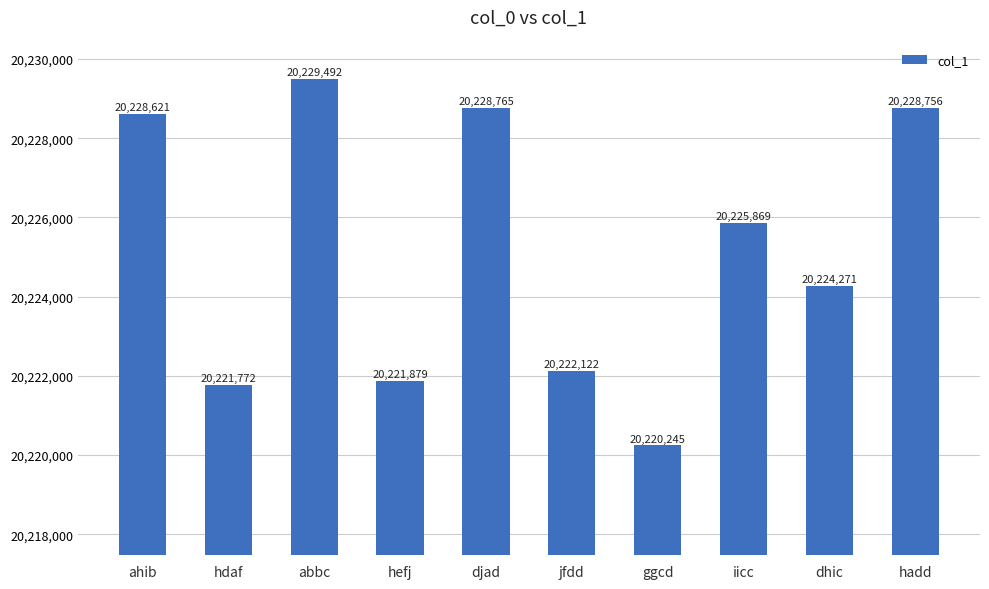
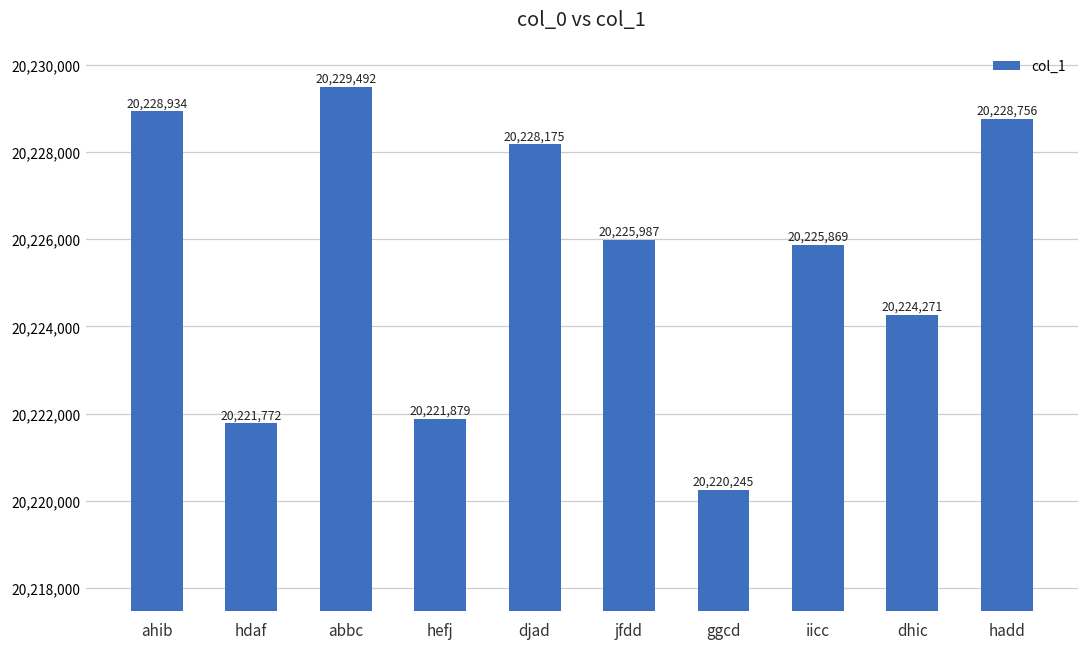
ahib: 20,228,621 -> 20,228,934
djad: 20,228,765 -> 20,228,175
jfdd: 20,222,122 -> 20,225,987
